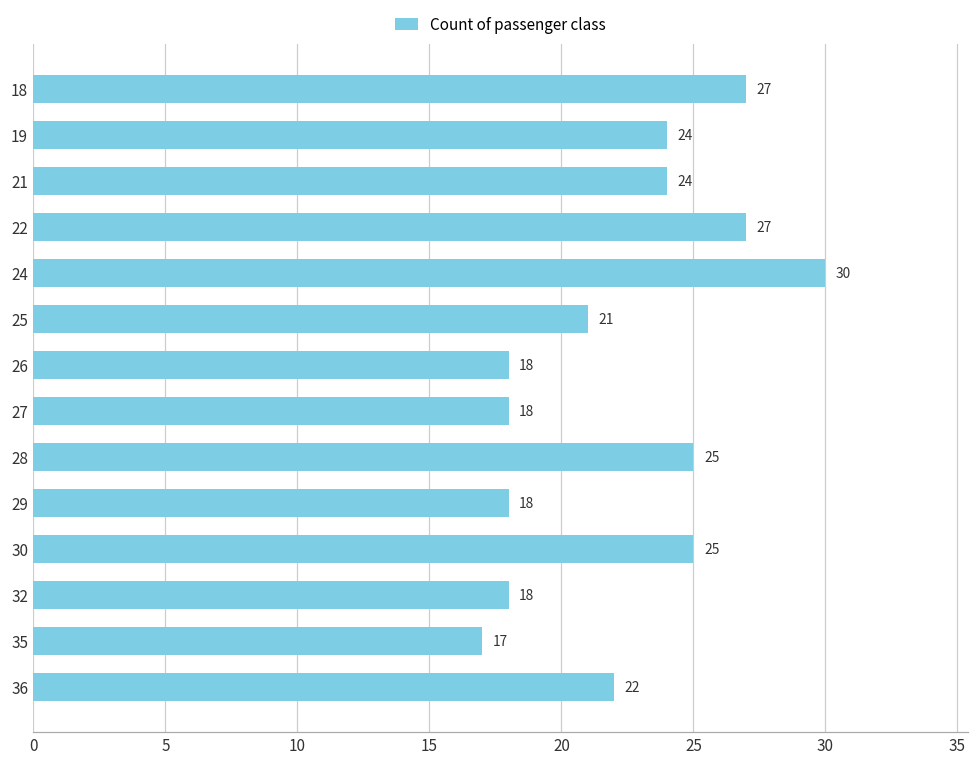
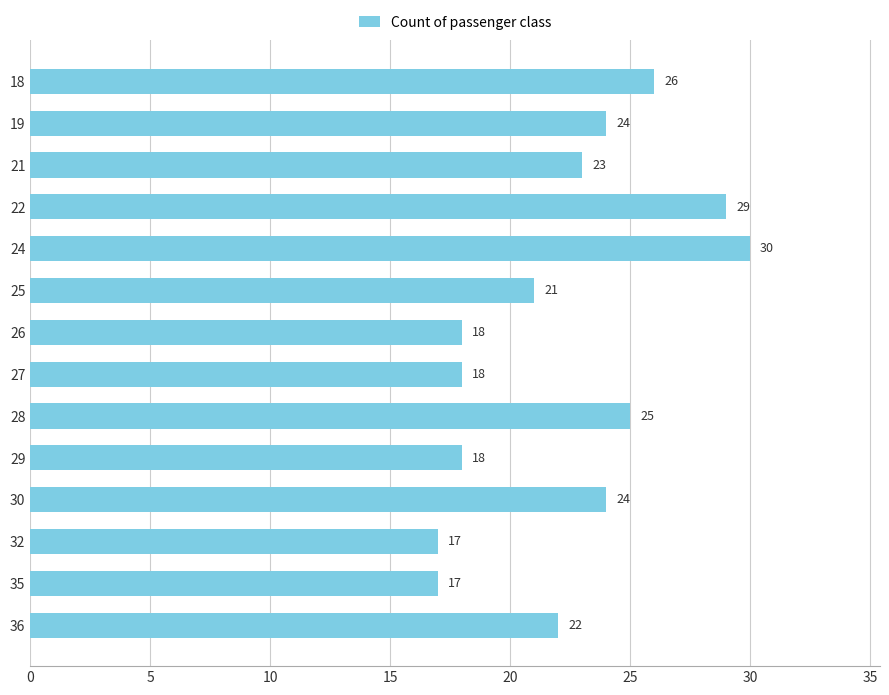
18: 27 -> 26
21: 24 -> 23
22: 27 -> 29
30: 25 -> 24
32: 18 -> 17
